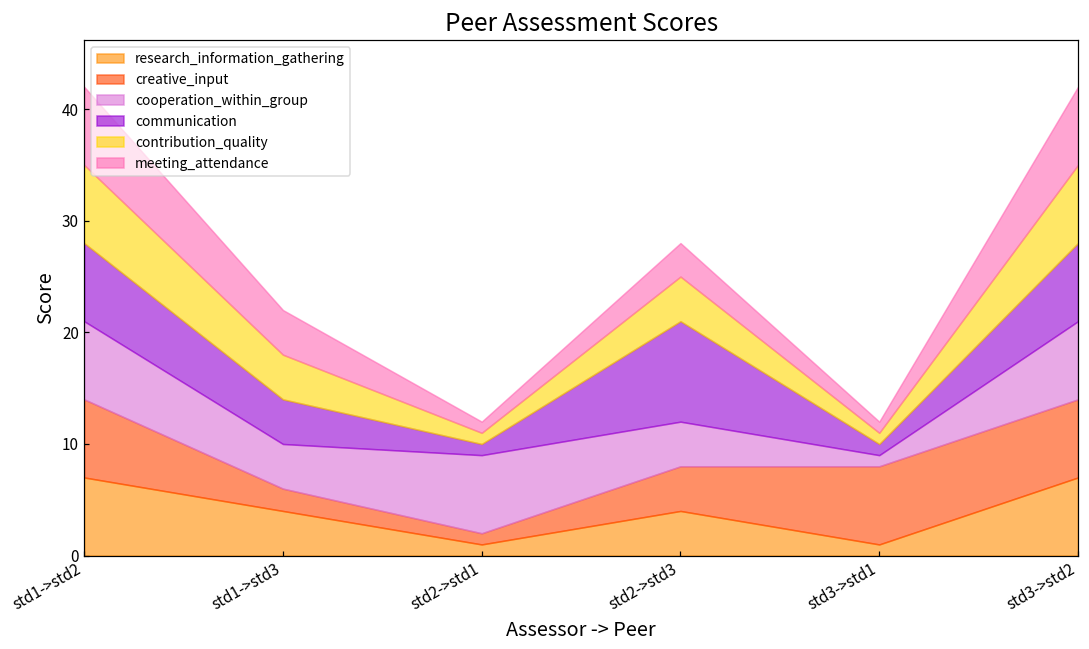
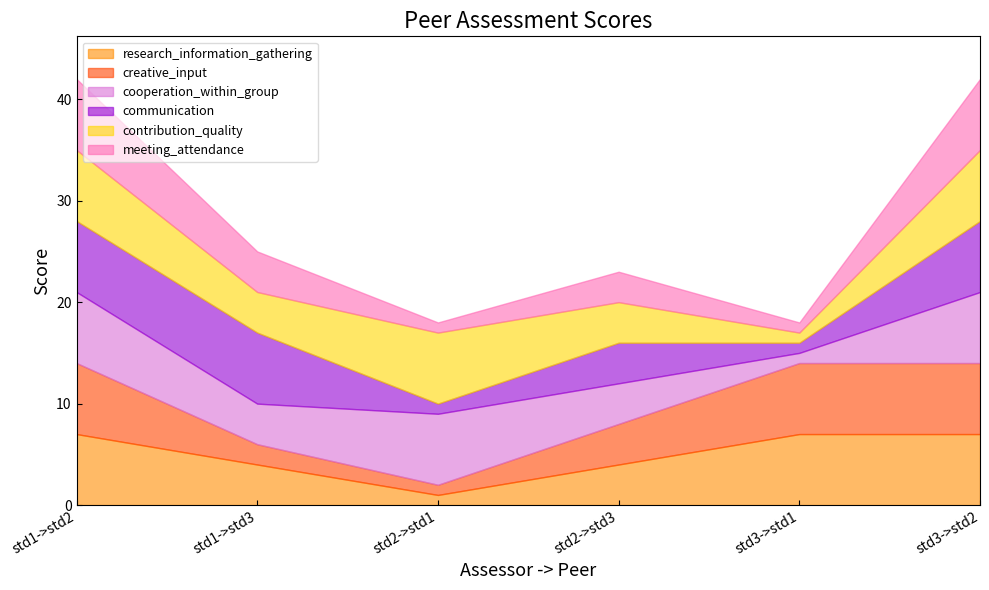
communication, std1->std3: 4 -> 7
contribution_quality, std2->std1: 1 -> 7
communication, std2->std3: 9 -> 4
research_information_gathering, std3->std1: 1 -> 7
